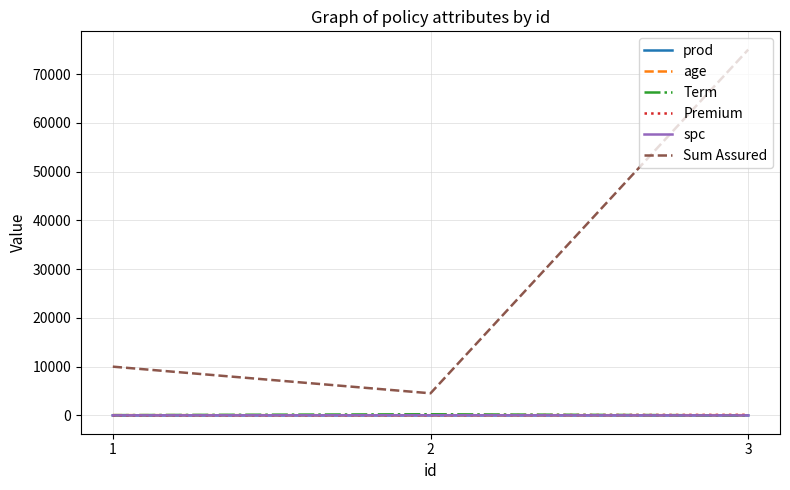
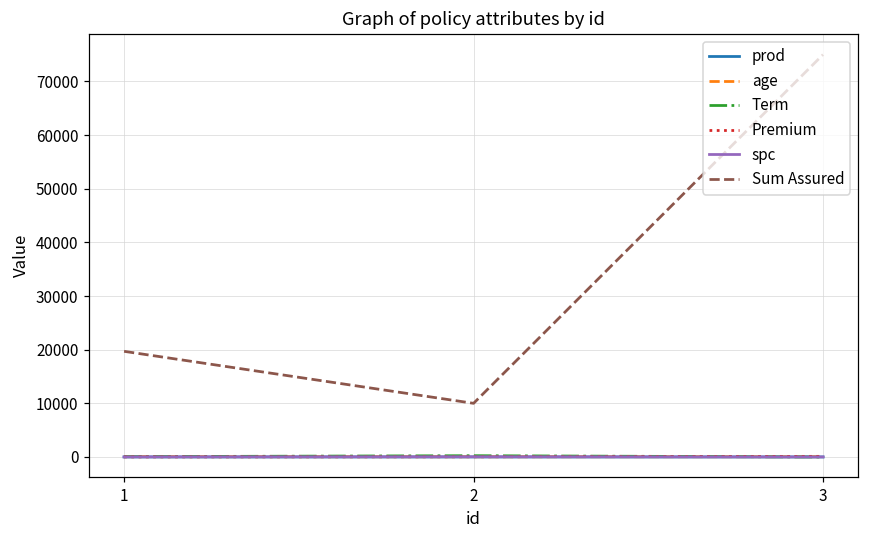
Sum Assured, 1: 10000 -> 20000
Sum Assured, 2: 5000 -> 10000
